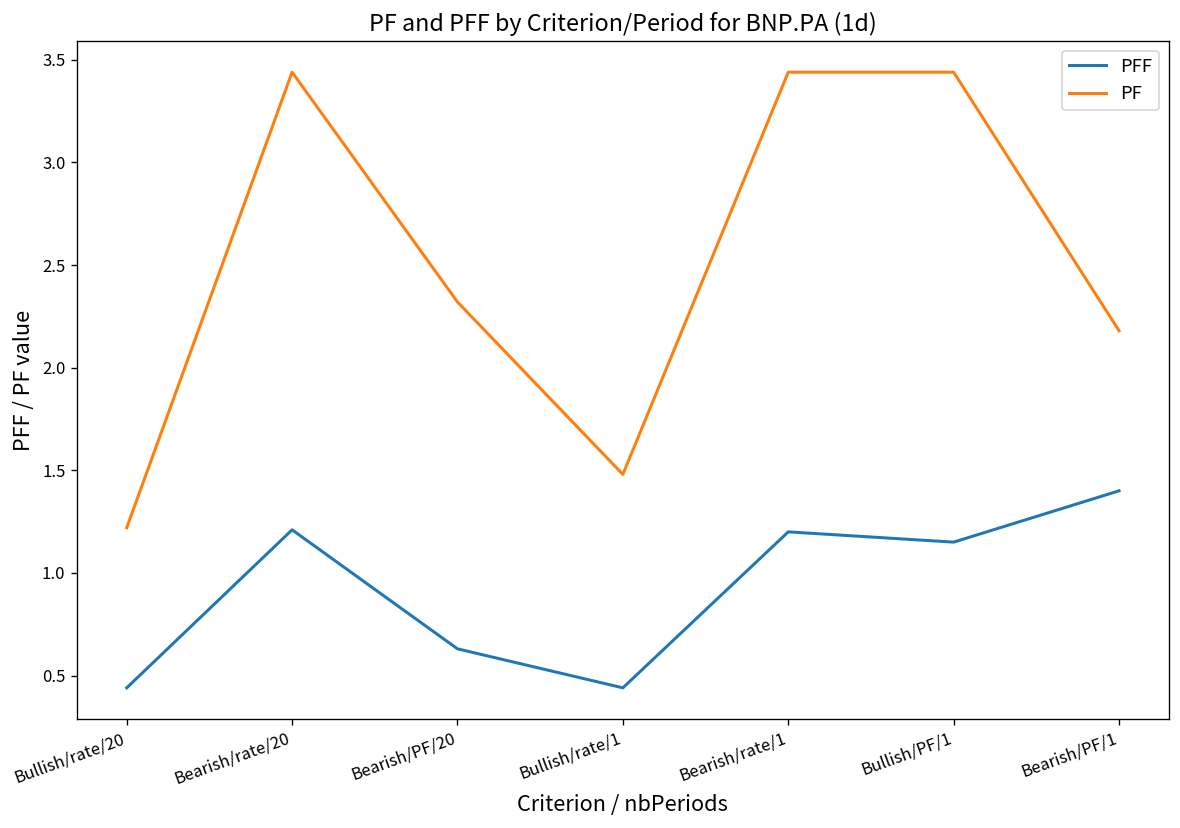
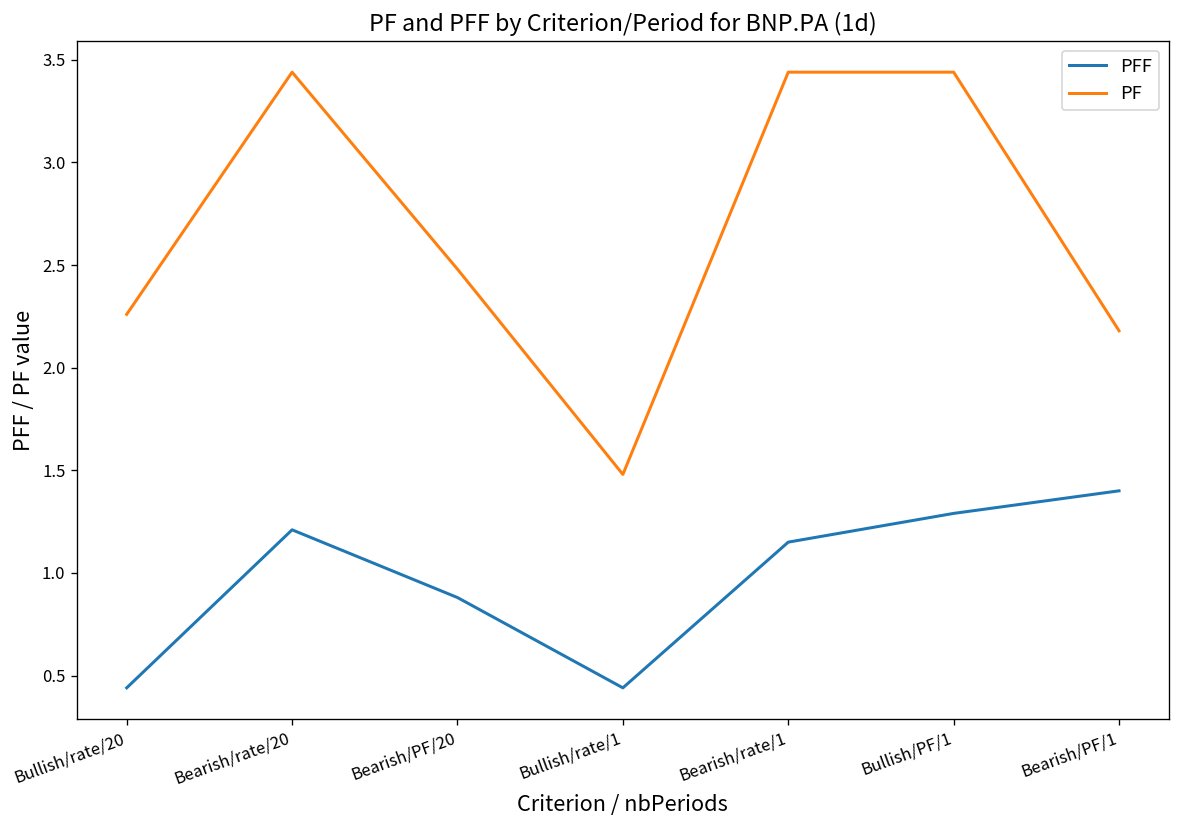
PF, Bullish/rate/20: 1.22 -> 2.26
PFF, Bearish/PF/20: 0.63 -> 0.88
PF, Bearish/PF/20: 2.32 -> 2.48
PFF, Bearish/rate/1: 1.20 -> 1.15
PFF, Bullish/PF/1: 1.15 -> 1.29
